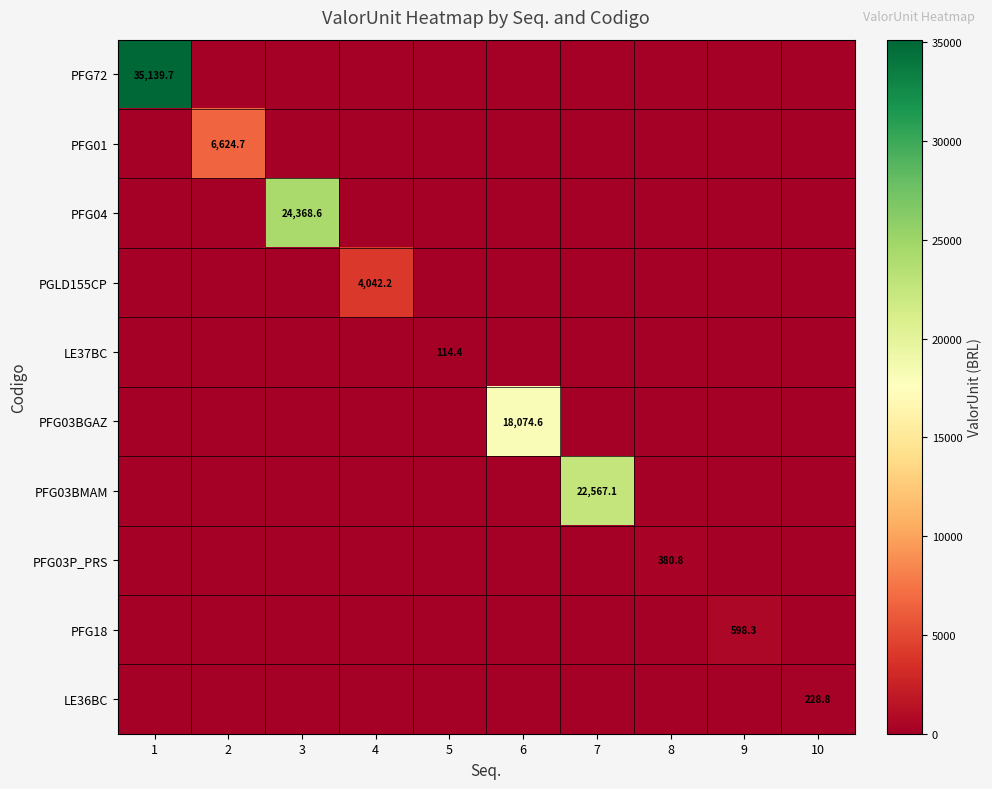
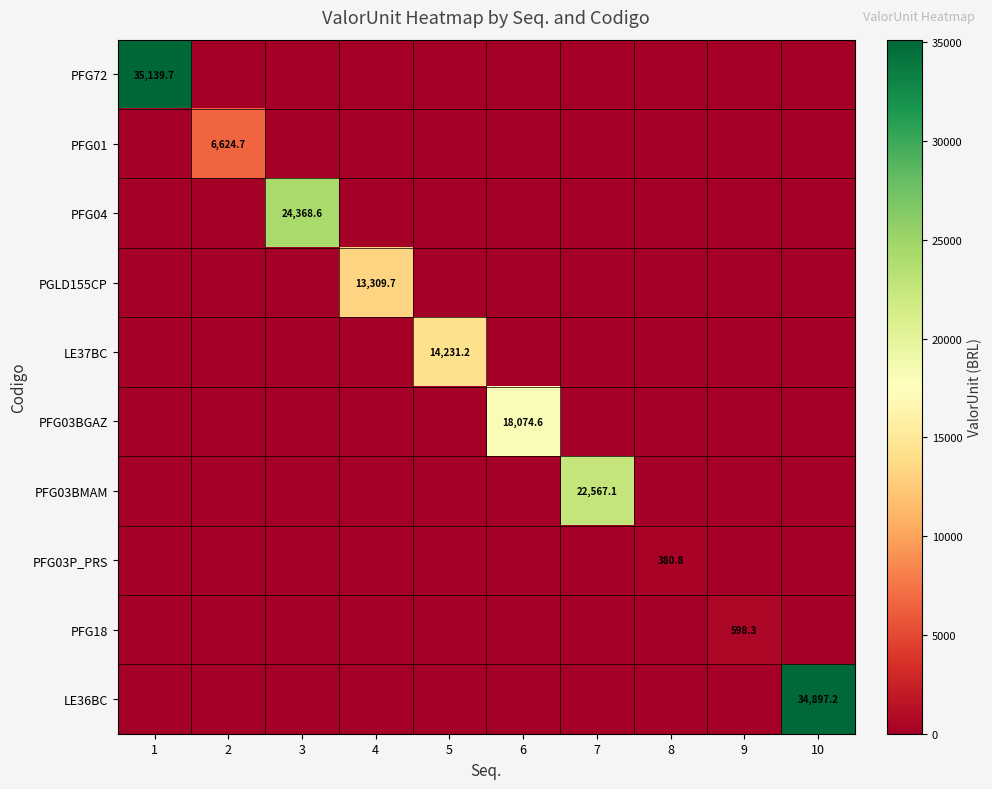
PGLD155CP, 4: 4,042.2 -> 13,309.7
LE37BC, 5: 114.4 -> 14,231.2
LE36BC, 10: 228.8 -> 34,897.2
